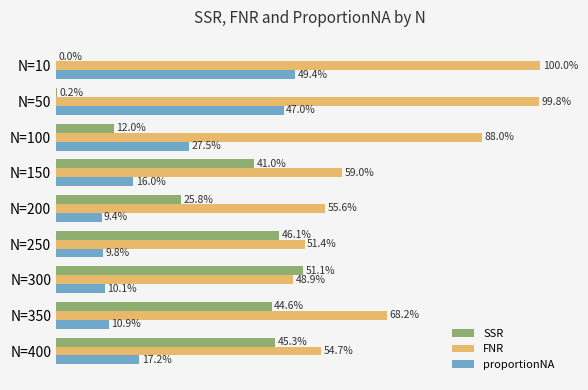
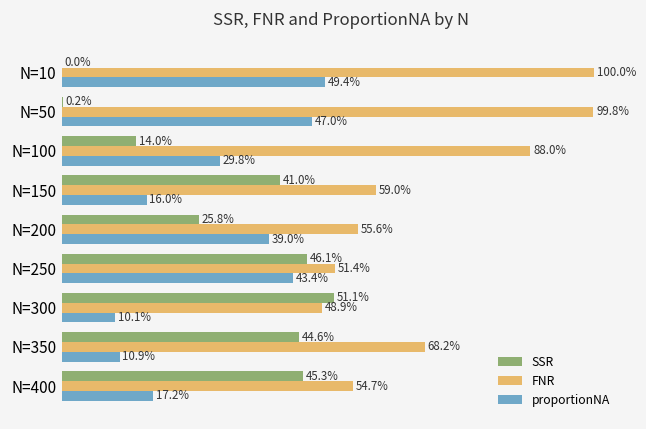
SSR, N=100: 12.0% -> 14.0%
proportionNA, N=100: 27.5% -> 29.8%
proportionNA, N=200: 9.4% -> 39.0%
proportionNA, N=250: 9.8% -> 43.4%
